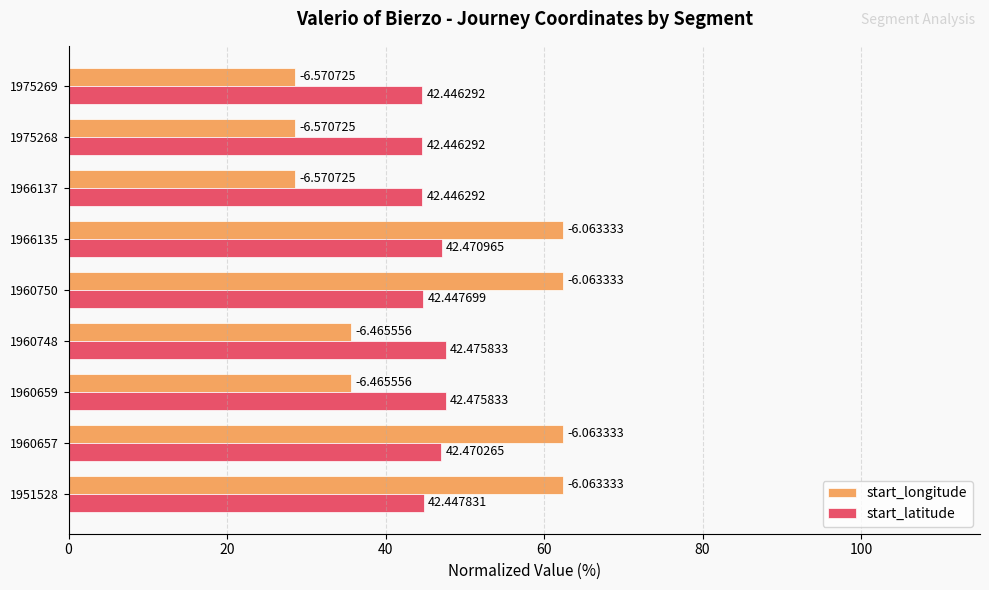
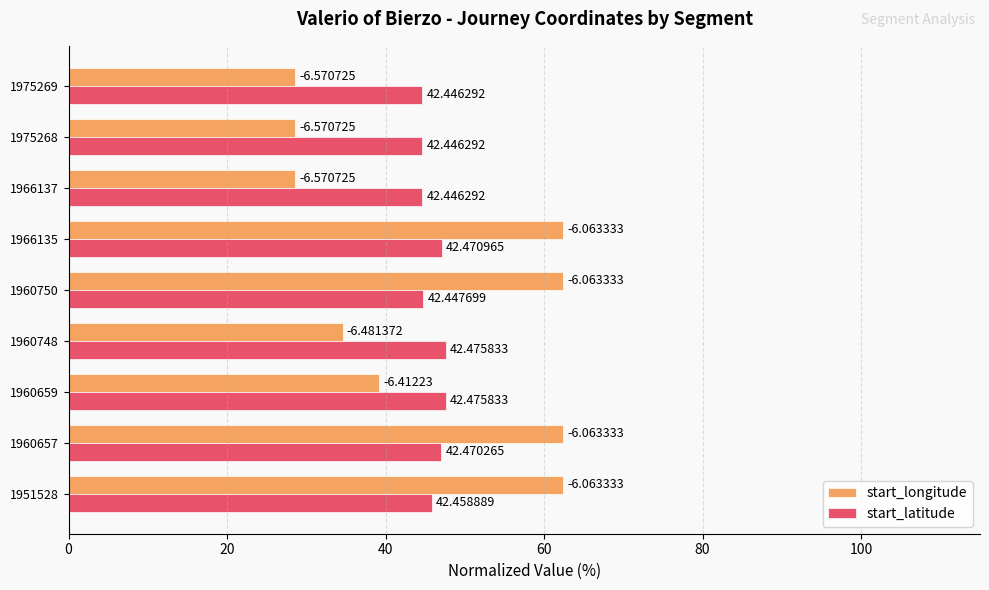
start_longitude, 1960748: -6.465556 -> -6.481372
start_longitude, 1960659: -6.465556 -> -6.41223
start_latitude, 1951528: 42.447831 -> 42.458889
